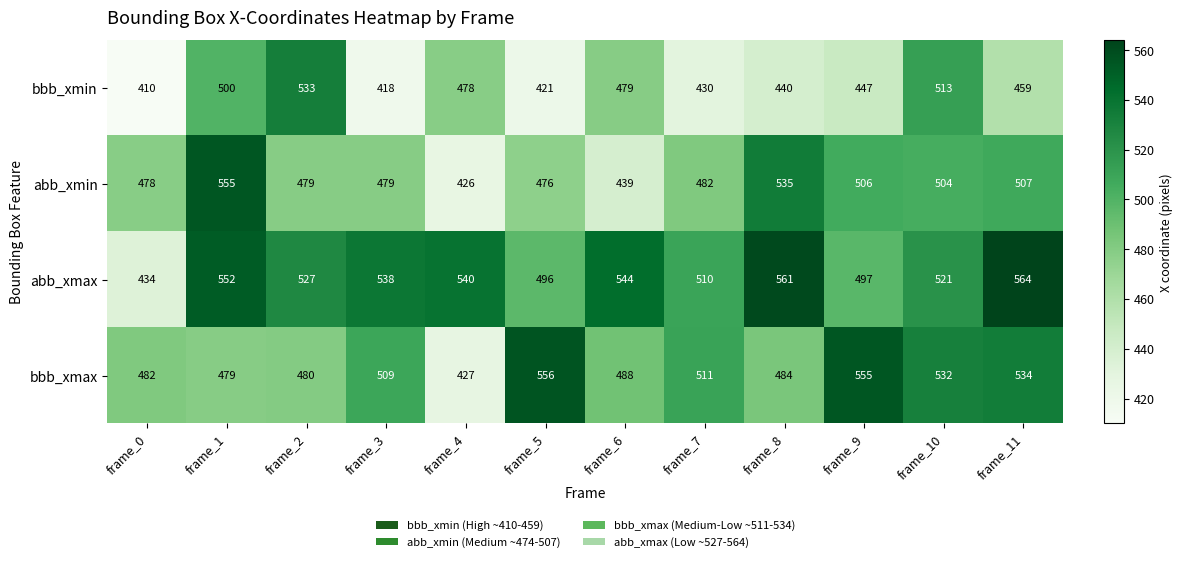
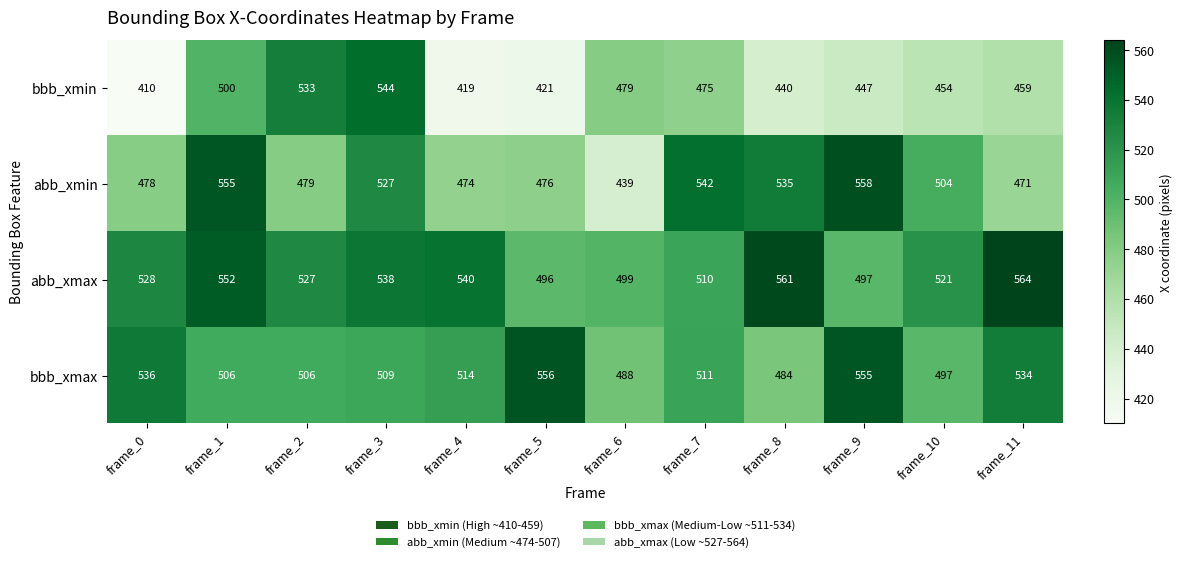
bbb_xmin, frame_3: 418 -> 544
bbb_xmin, frame_4: 478 -> 419
bbb_xmin, frame_7: 430 -> 475
bbb_xmin, frame_10: 513 -> 454
abb_xmin, frame_3: 479 -> 527
abb_xmin, frame_4: 426 -> 474
abb_xmin, frame_7: 482 -> 542
abb_xmin, frame_9: 506 -> 558
abb_xmin, frame_11: 507 -> 471
abb_xmax, frame_0: 434 -> 528
abb_xmax, frame_6: 544 -> 499
bbb_xmax, frame_0: 482 -> 536
bbb_xmax, frame_1: 479 -> 506
bbb_xmax, frame_2: 480 -> 506
bbb_xmax, frame_4: 427 -> 514
bbb_xmax, frame_10: 532 -> 497
